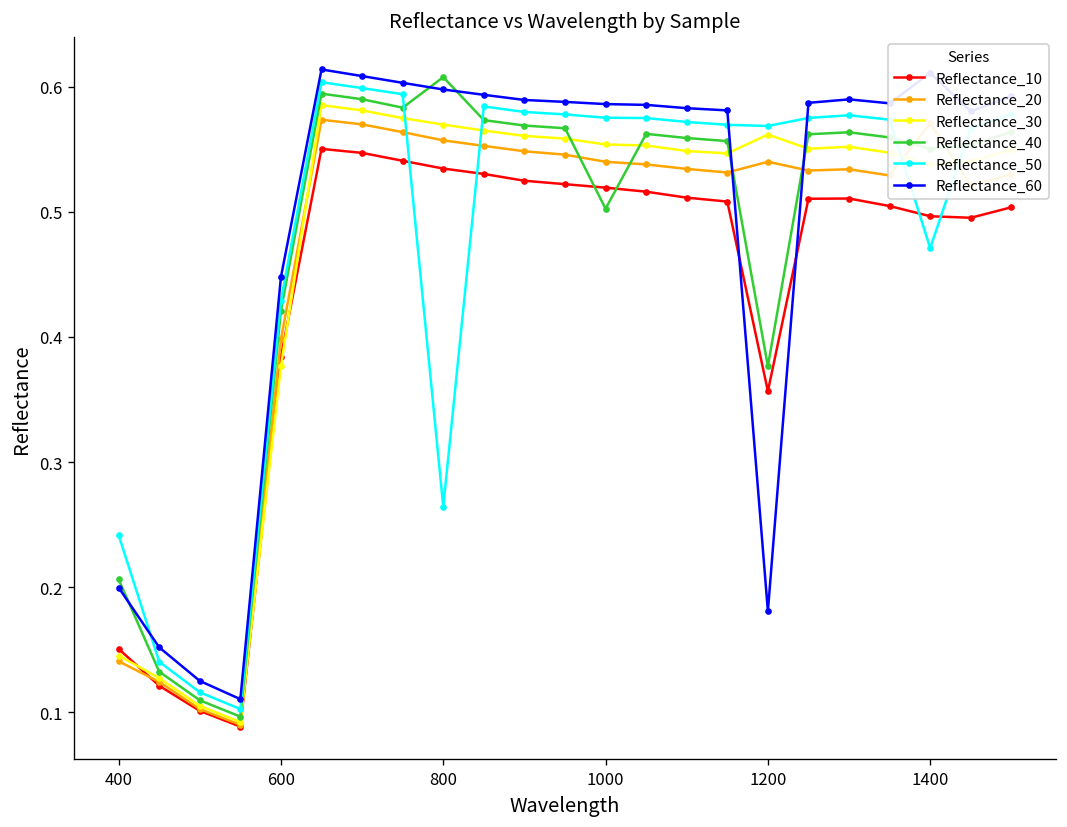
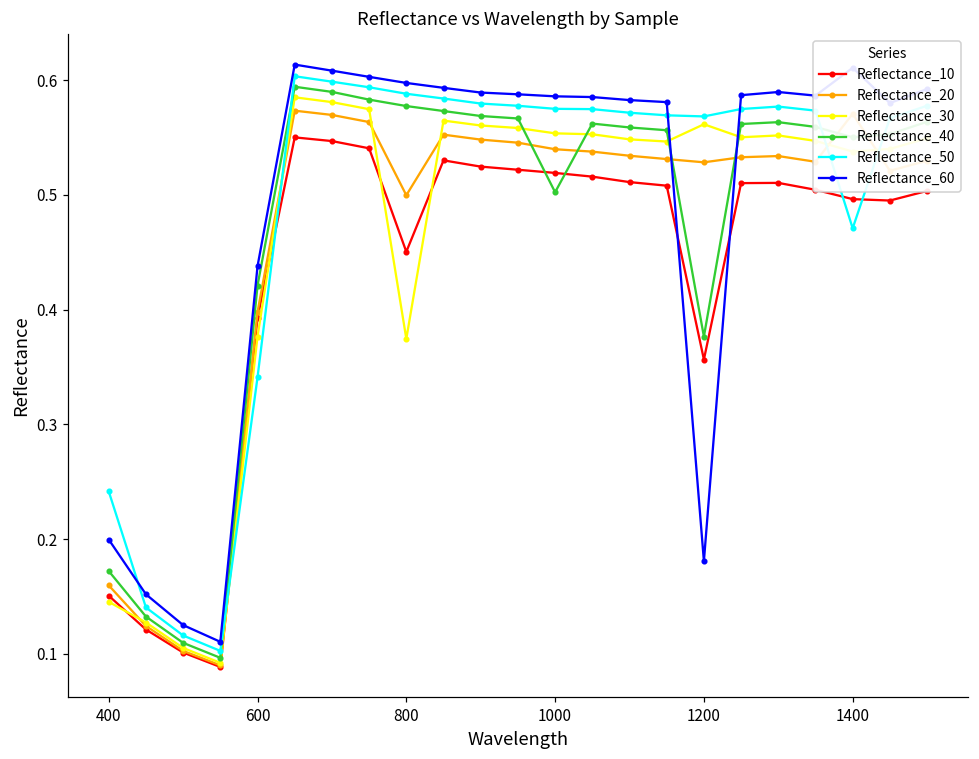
Reflectance_20, 400: 0.141 -> 0.160
Reflectance_40, 400: 0.206 -> 0.172
Reflectance_10, 600: 0.384 -> 0.393
Reflectance_50, 600: 0.429 -> 0.341
Reflectance_60, 600: 0.448 -> 0.438
Reflectance_10, 800: 0.534 -> 0.450
Reflectance_20, 800: 0.557 -> 0.500
Reflectance_30, 800: 0.570 -> 0.375
Reflectance_40, 800: 0.607 -> 0.577
Reflectance_50, 800: 0.264 -> 0.588
Reflectance_20, 1200: 0.540 -> 0.528
